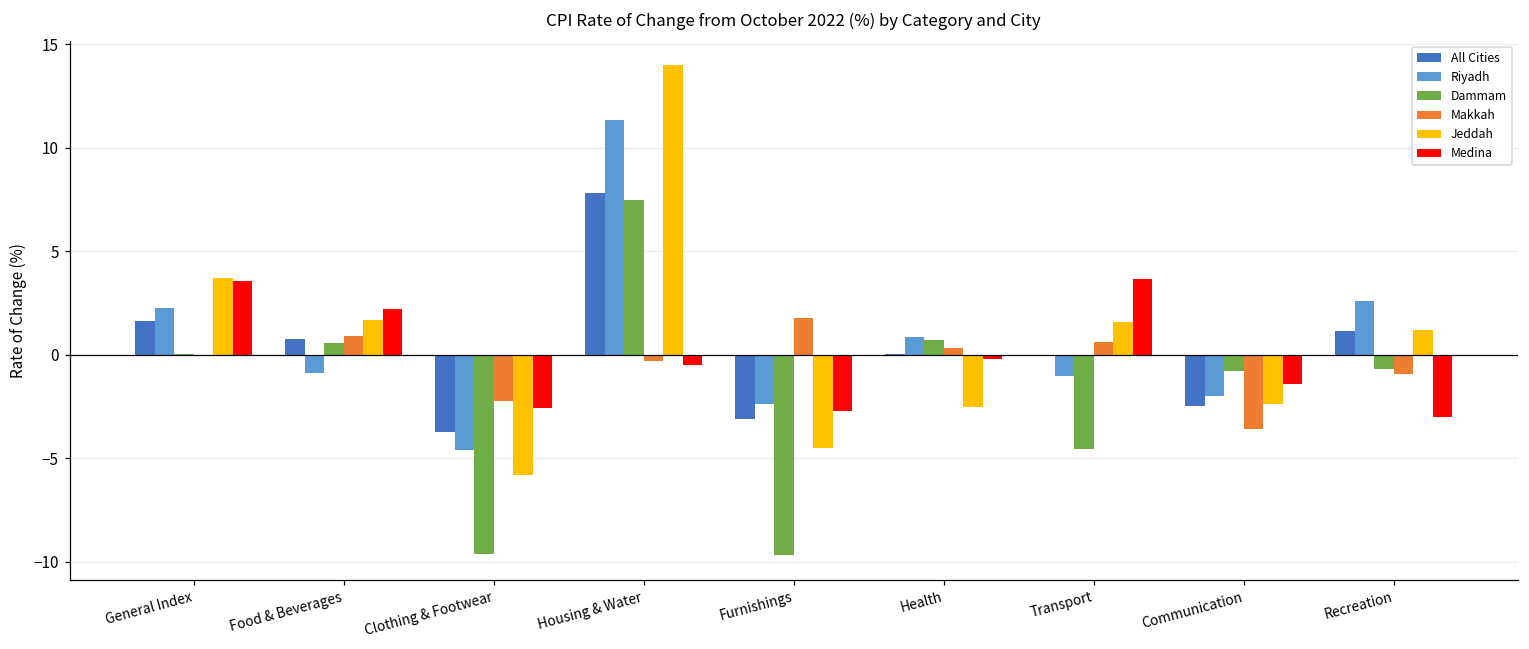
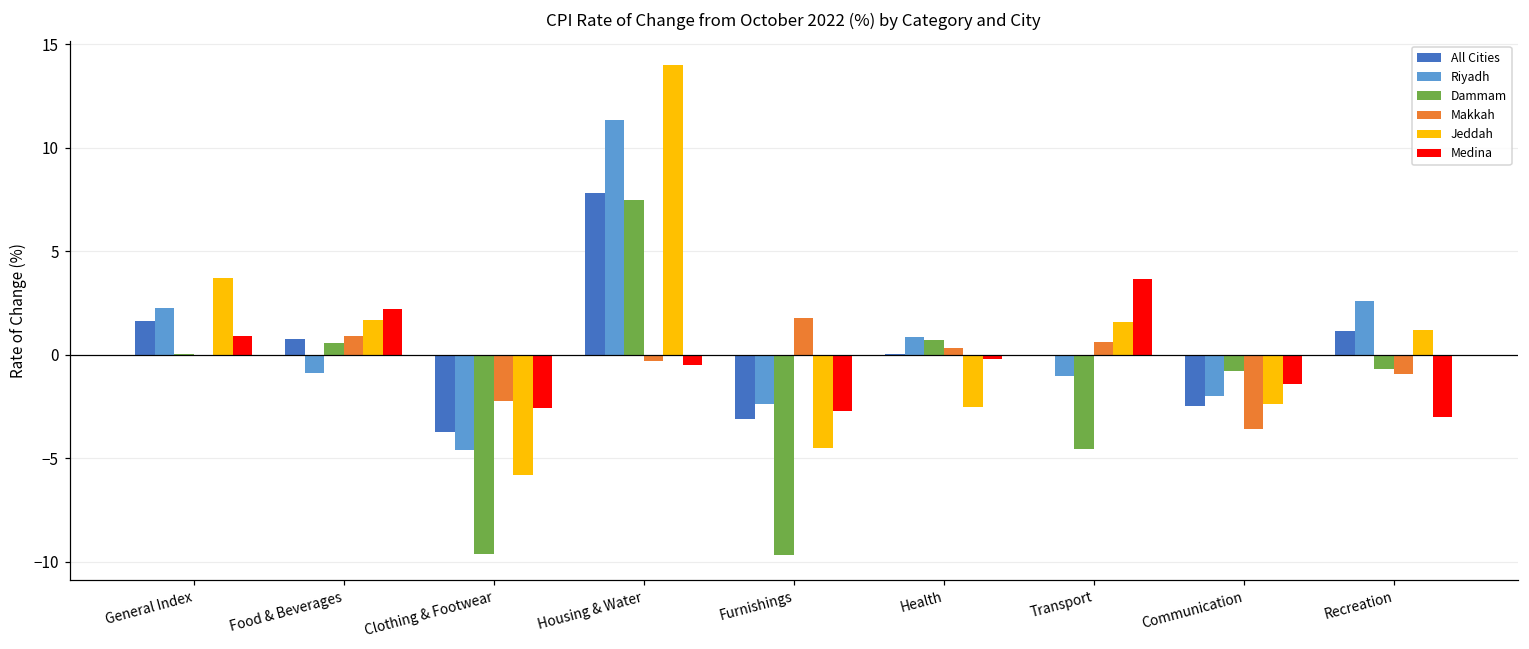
Medina, General Index: 3.6 -> 0.9
